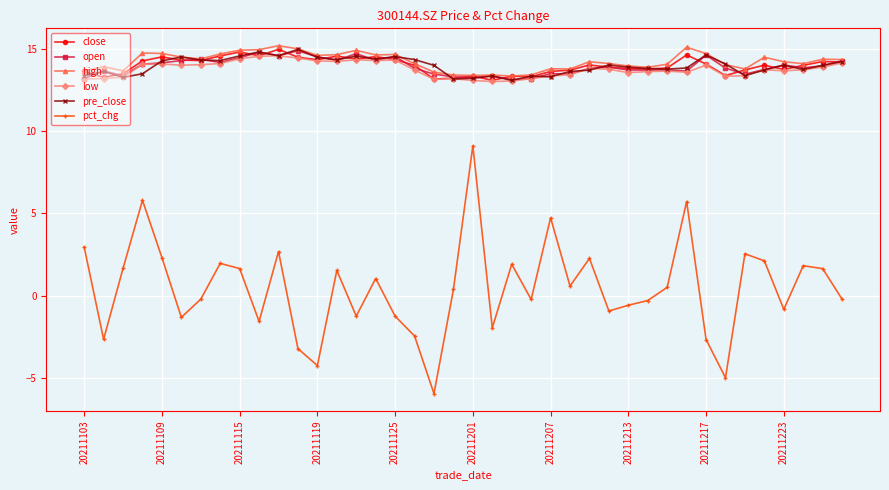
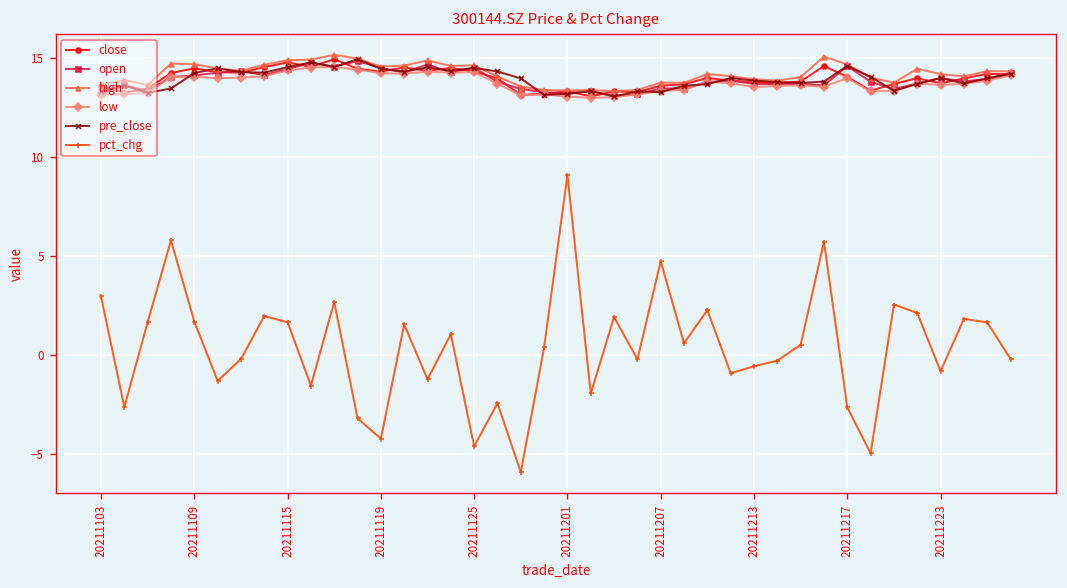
pct_chg, 20211109: 2.3 -> 1.7
pct_chg, 20211125: -1.2 -> -4.6
